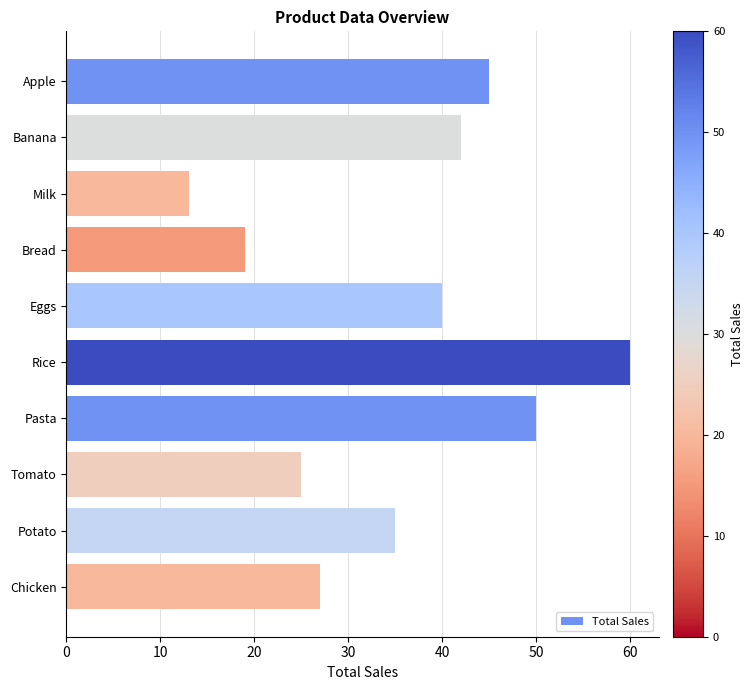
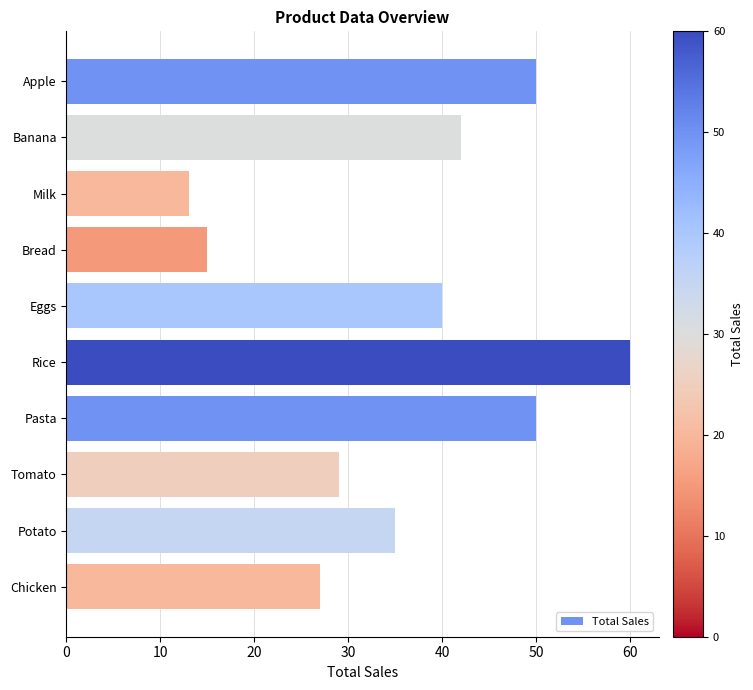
Apple: 45 -> 50
Bread: 19 -> 15
Tomato: 25 -> 29
